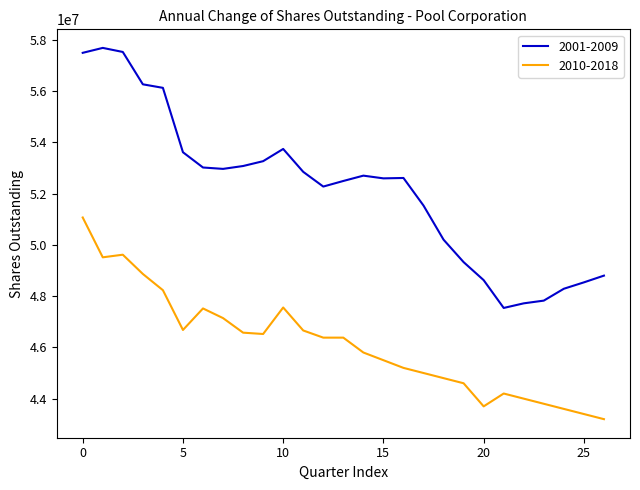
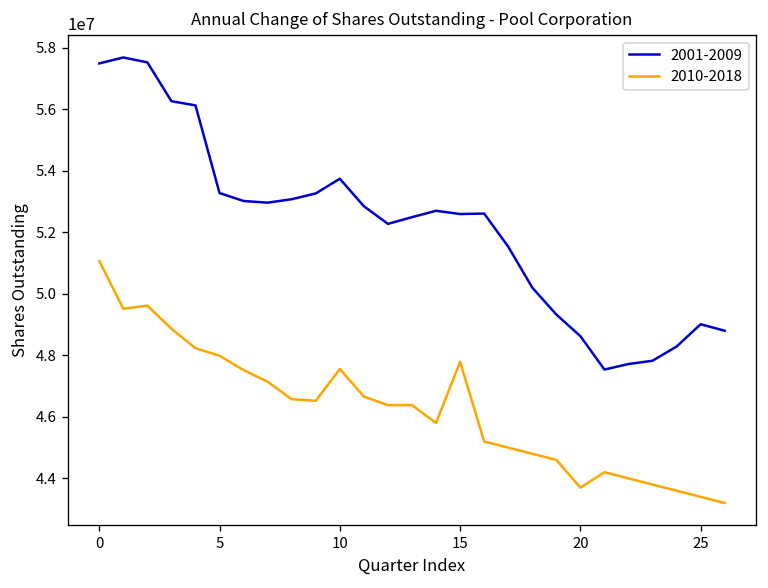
2001-2009, 5: 53600000 -> 53300000
2010-2018, 5: 46700000 -> 48000000
2010-2018, 15: 45500000 -> 47800000
2001-2009, 25: 48500000 -> 49000000
